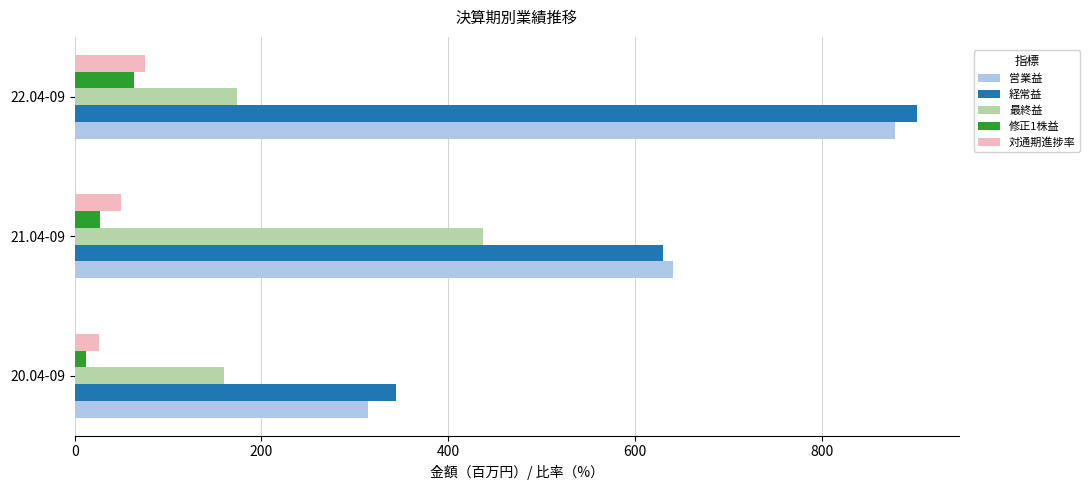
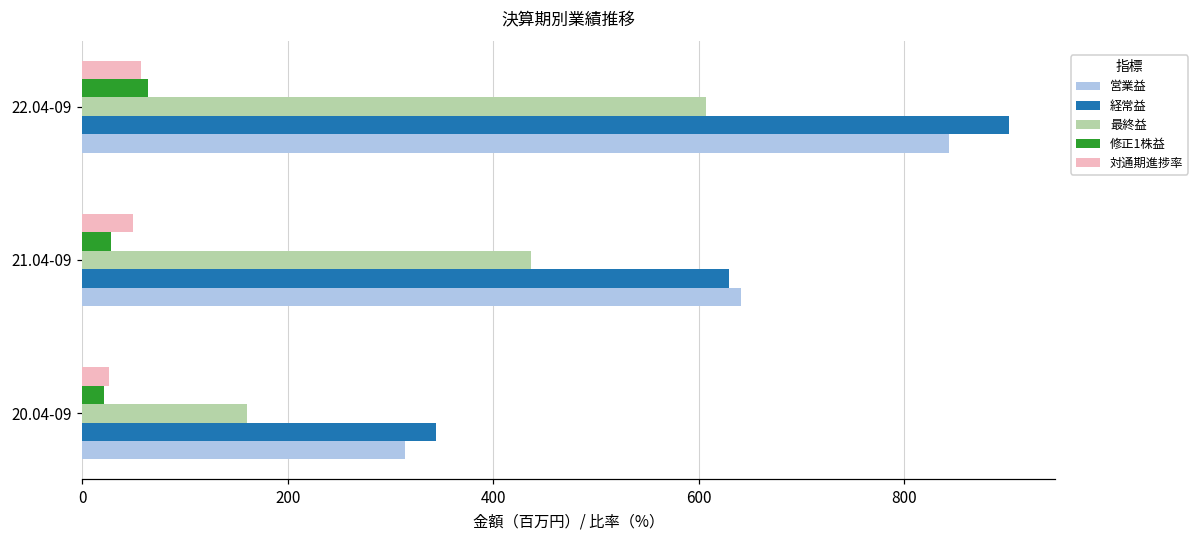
対通期進捗率, 22.04-09: 70 -> 60
最終益, 22.04-09: 170 -> 610
営業益, 22.04-09: 880 -> 840
修正1株益, 20.04-09: 10 -> 20
